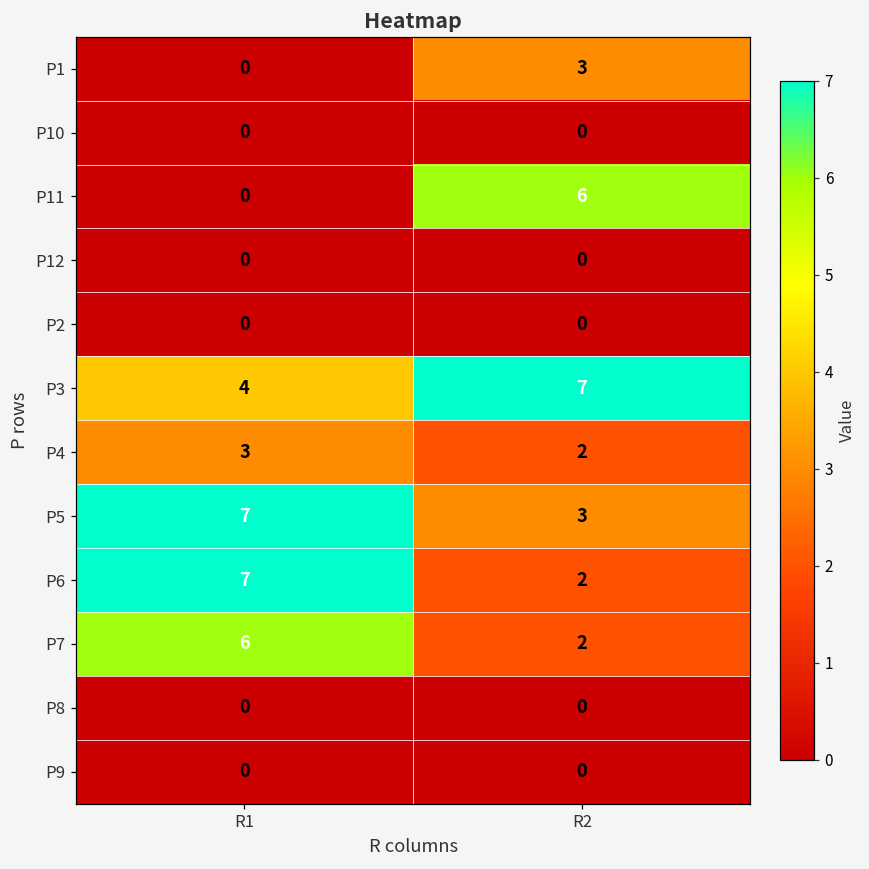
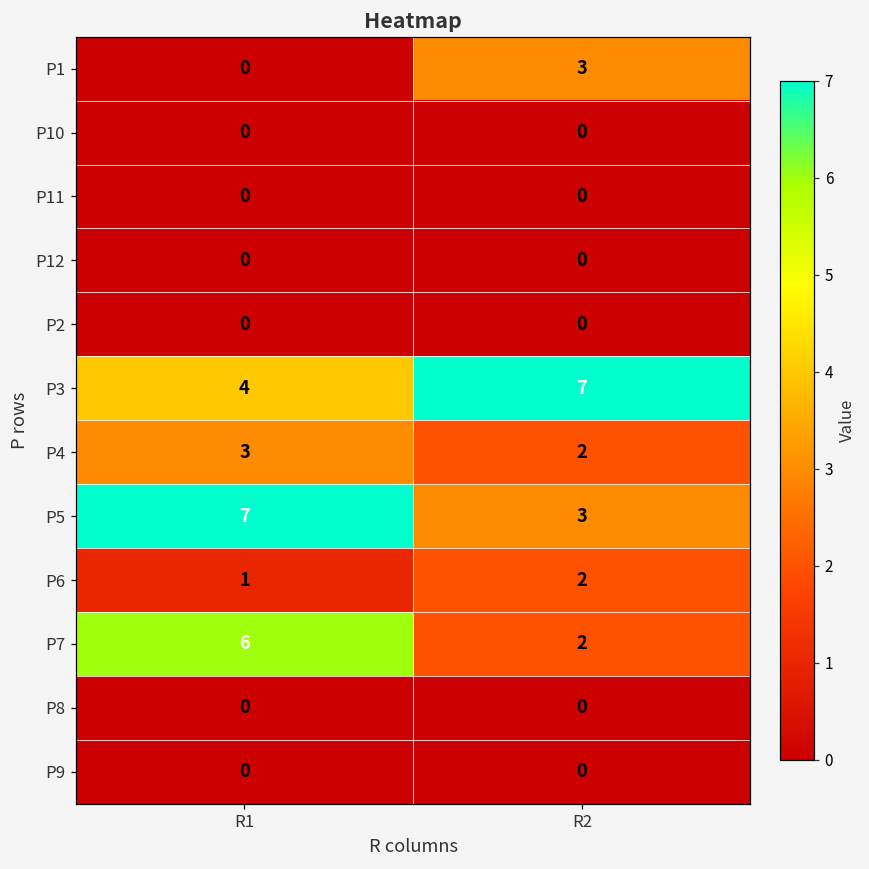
P11, R2: 6 -> 0
P6, R1: 7 -> 1
